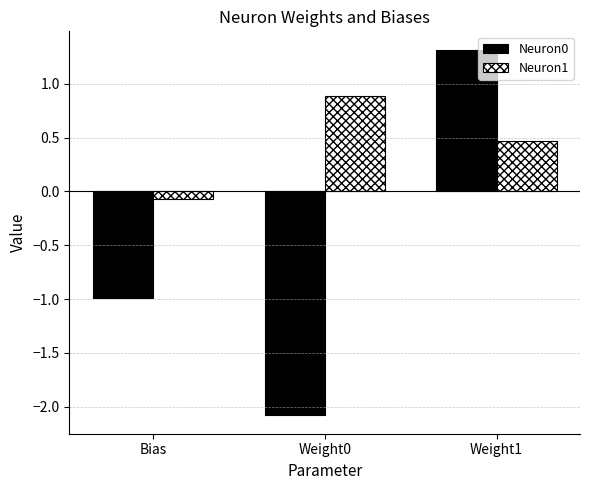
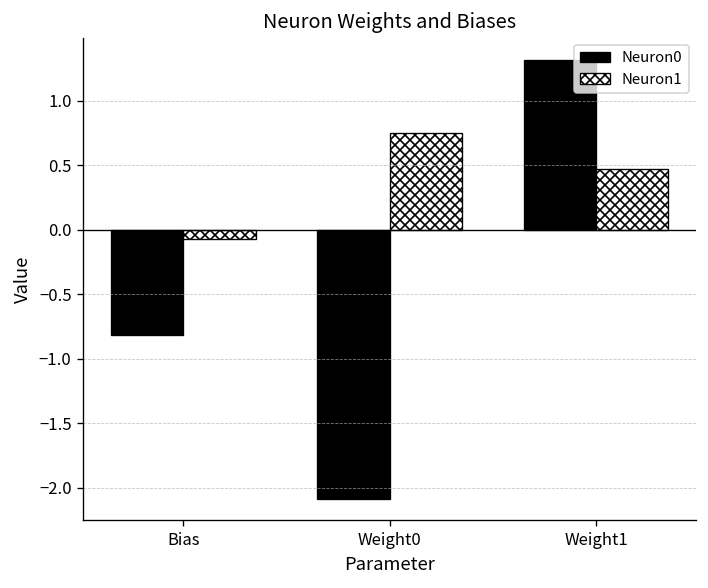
Neuron0, Bias: -0.99 -> -0.81
Neuron1, Weight0: 0.89 -> 0.75
